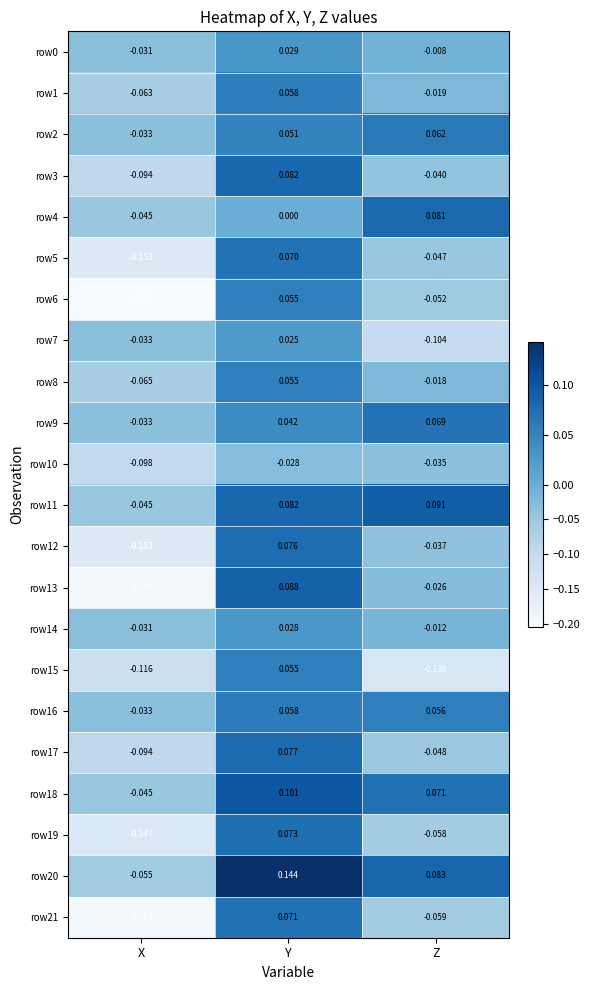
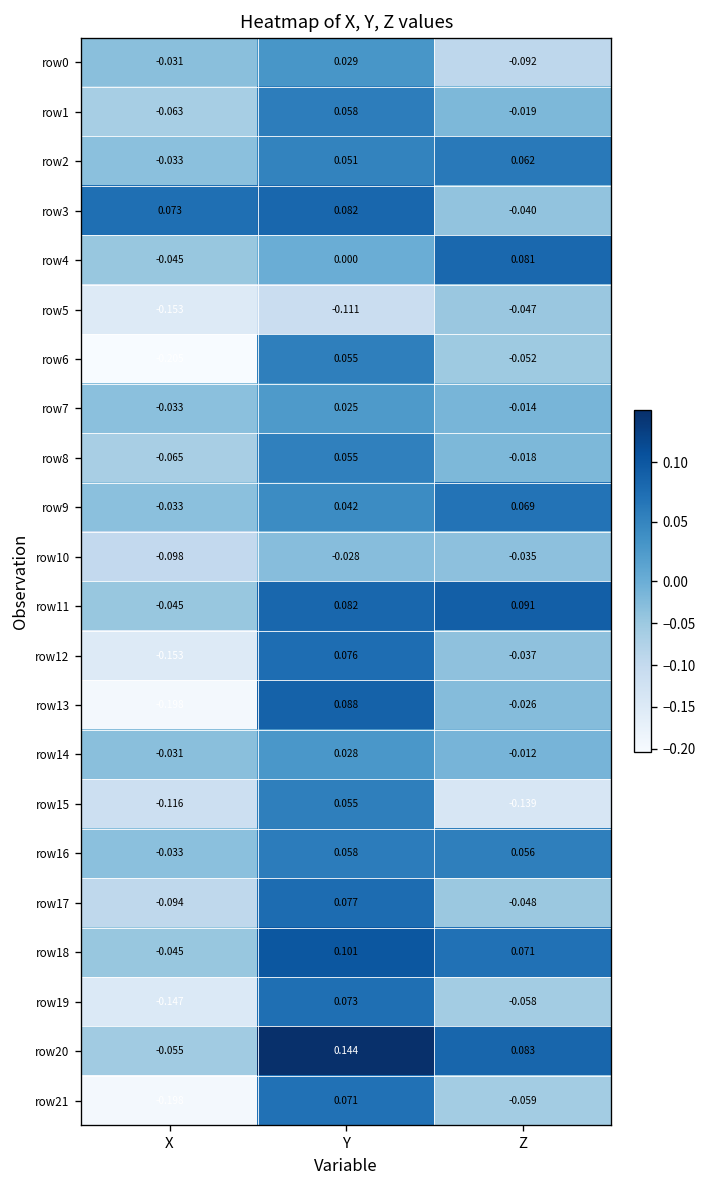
row0, Z: -0.008 -> -0.092
row3, X: -0.094 -> 0.073
row5, Y: 0.070 -> -0.111
row7, Z: -0.104 -> -0.014
